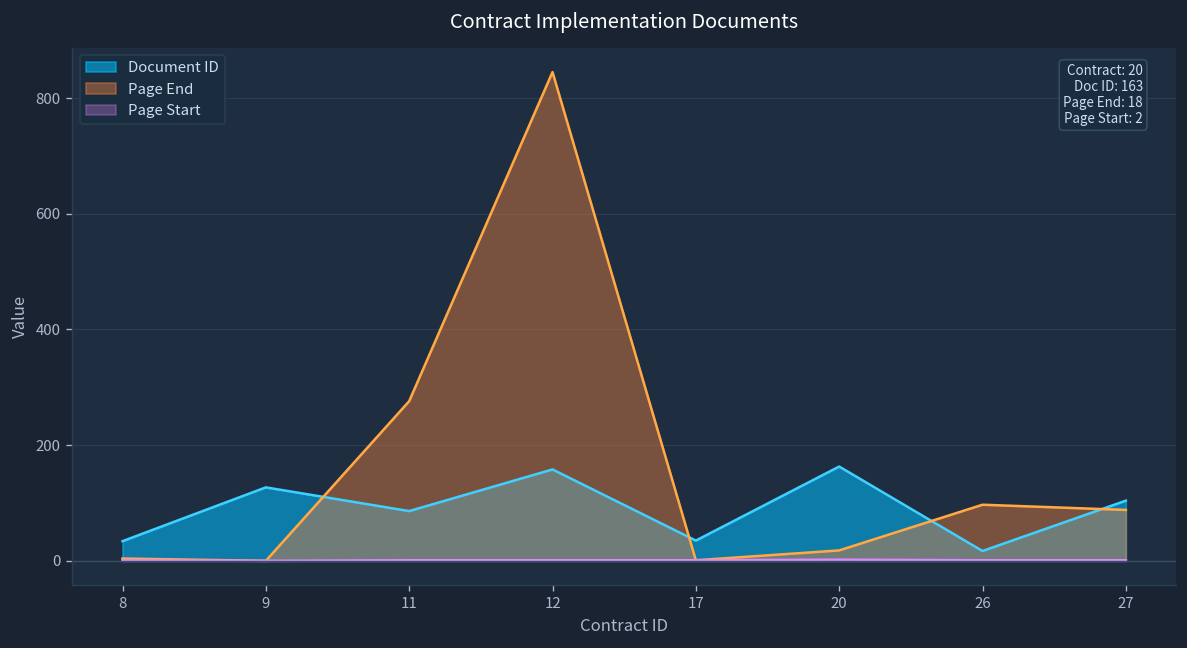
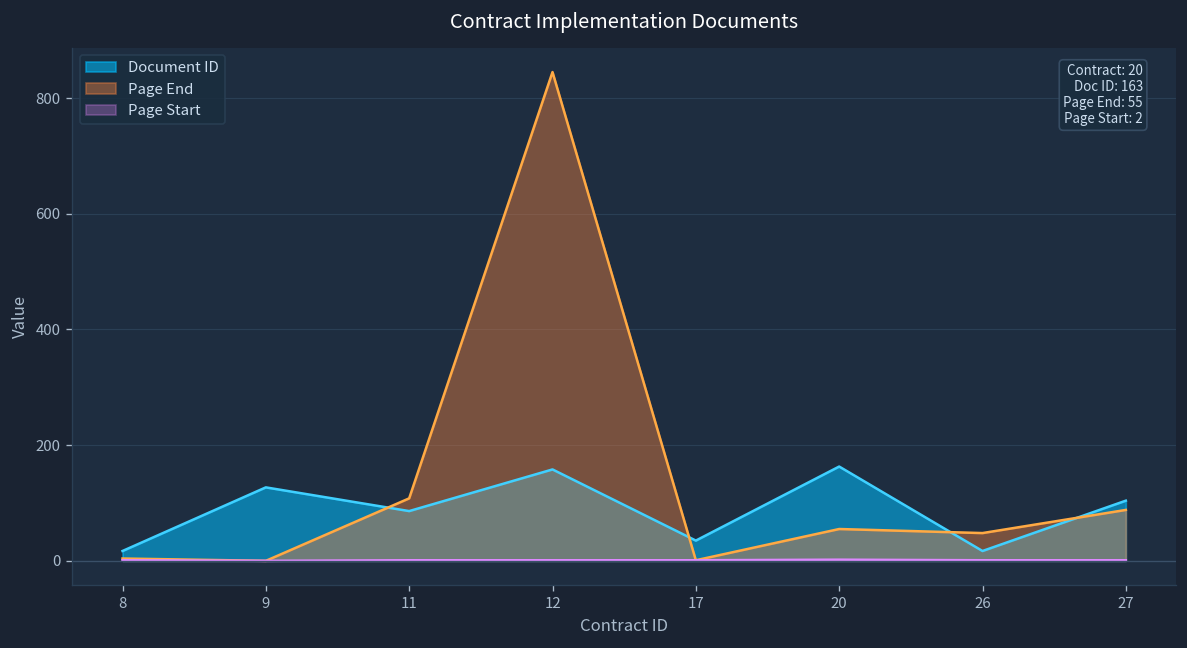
Document ID, 8: 30 -> 20
Page End, 11: 280 -> 110
Page End, 20: 18 -> 55
Page End, 26: 100 -> 50
